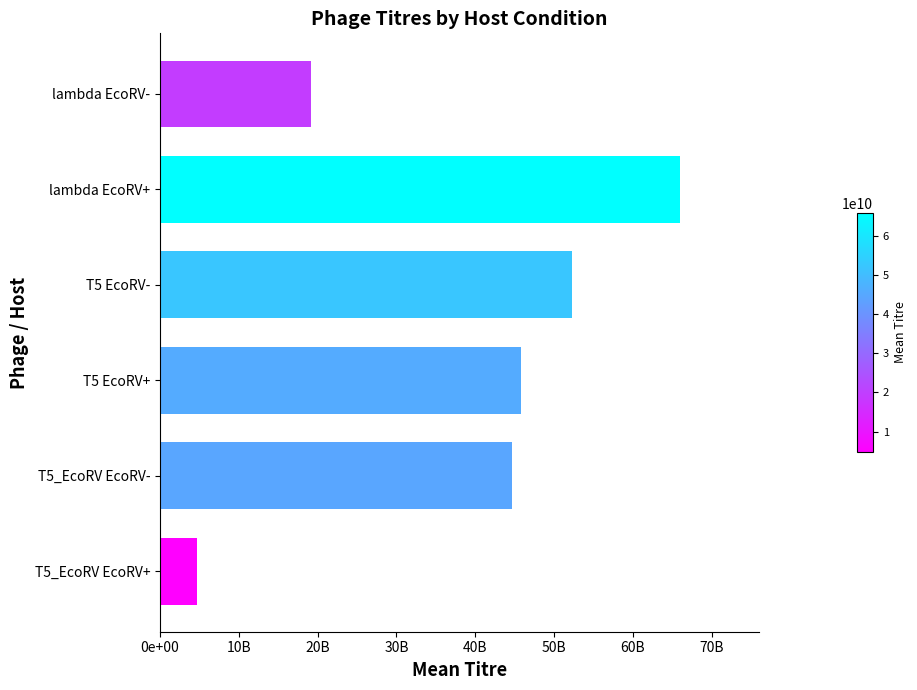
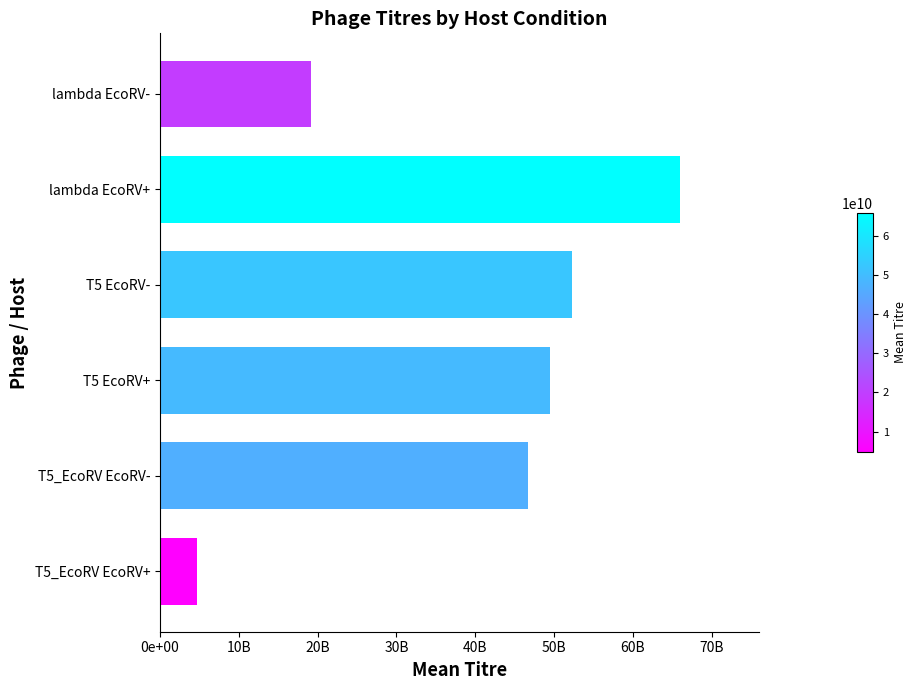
T5 EcoRV+: 46000000000 -> 49000000000
T5_EcoRV EcoRV-: 45000000000 -> 47000000000
